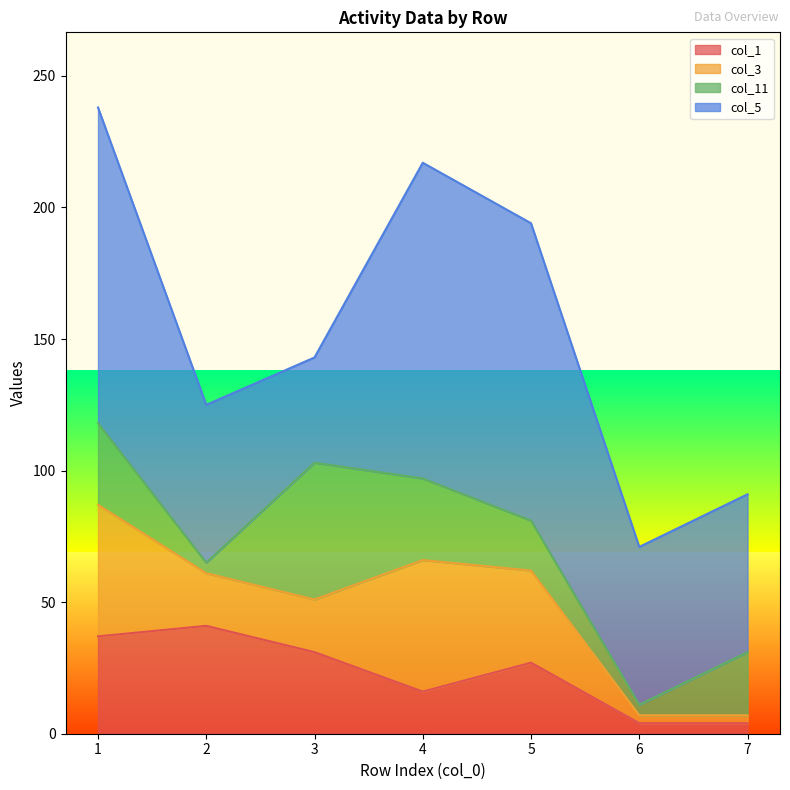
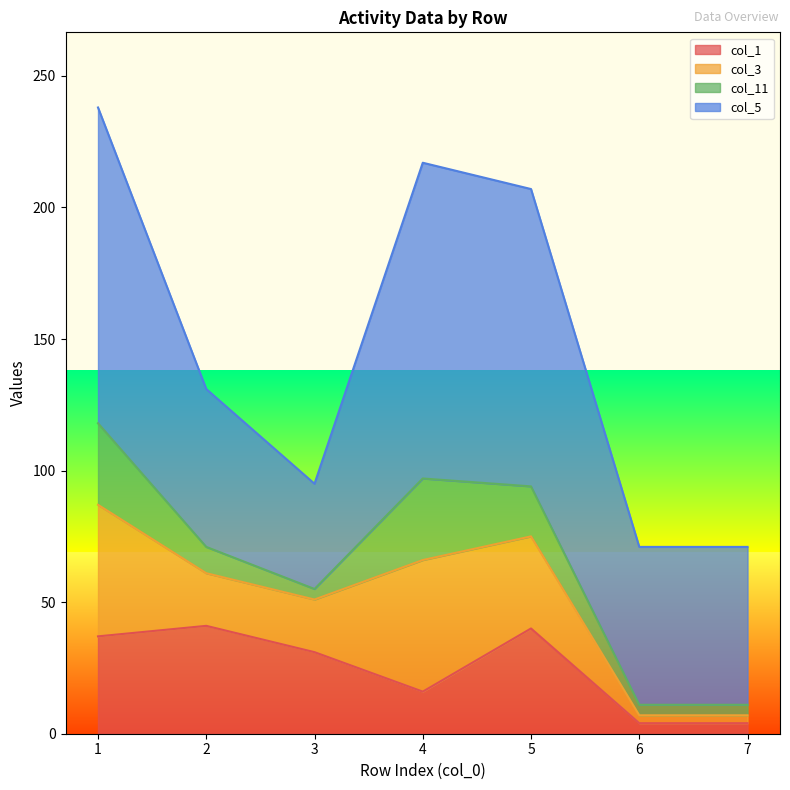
col_11, 2: 4 -> 10
col_11, 3: 52 -> 4
col_1, 5: 27 -> 40
col_11, 7: 24 -> 4
